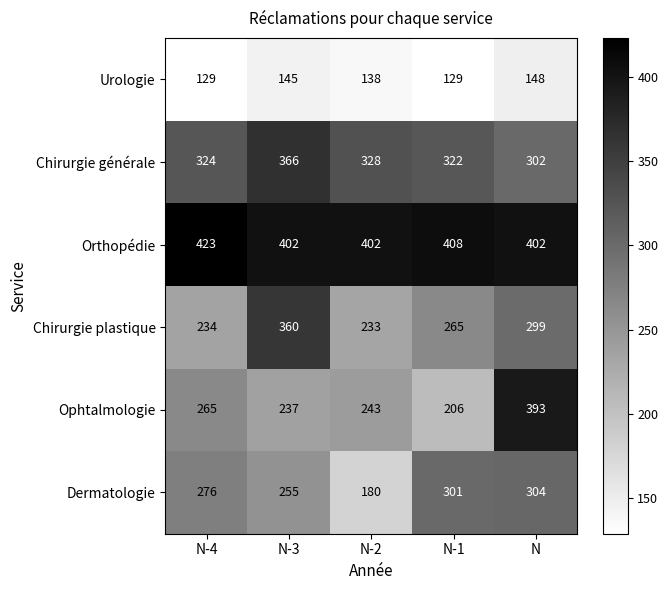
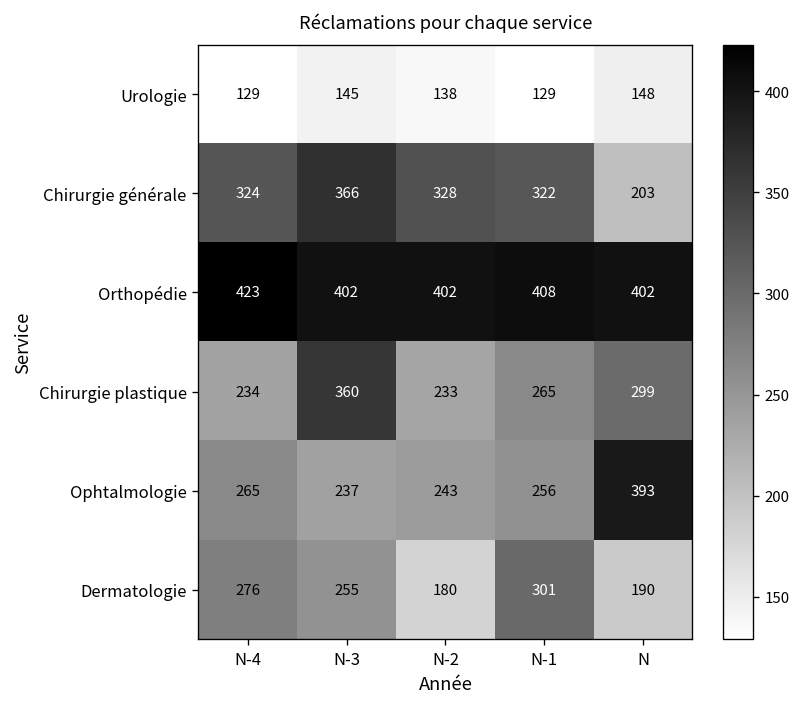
Chirurgie générale, N: 302 -> 203
Ophtalmologie, N-1: 206 -> 256
Dermatologie, N: 304 -> 190
